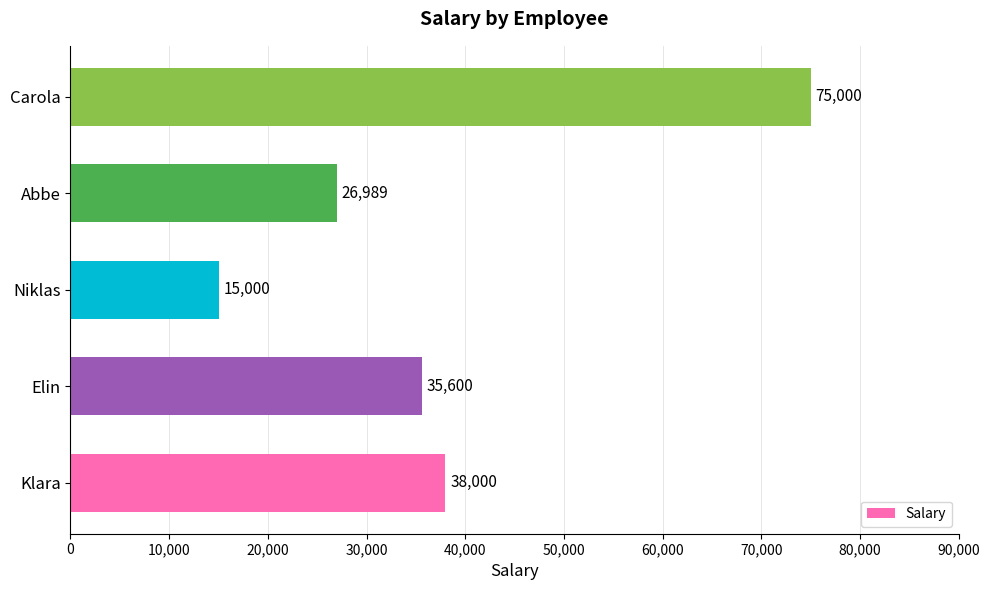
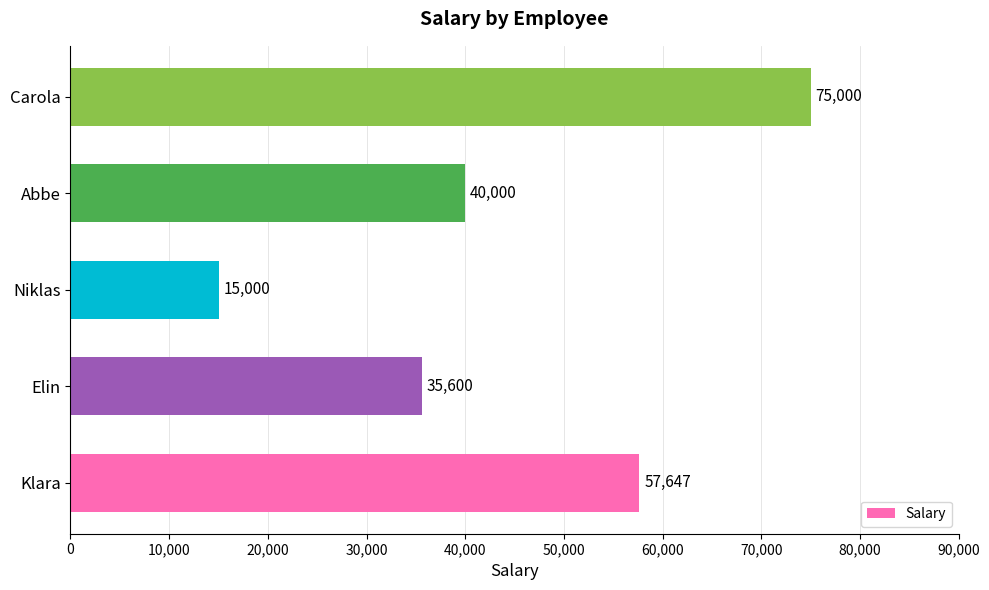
Abbe: 26,989 -> 40,000
Klara: 38,000 -> 57,647
